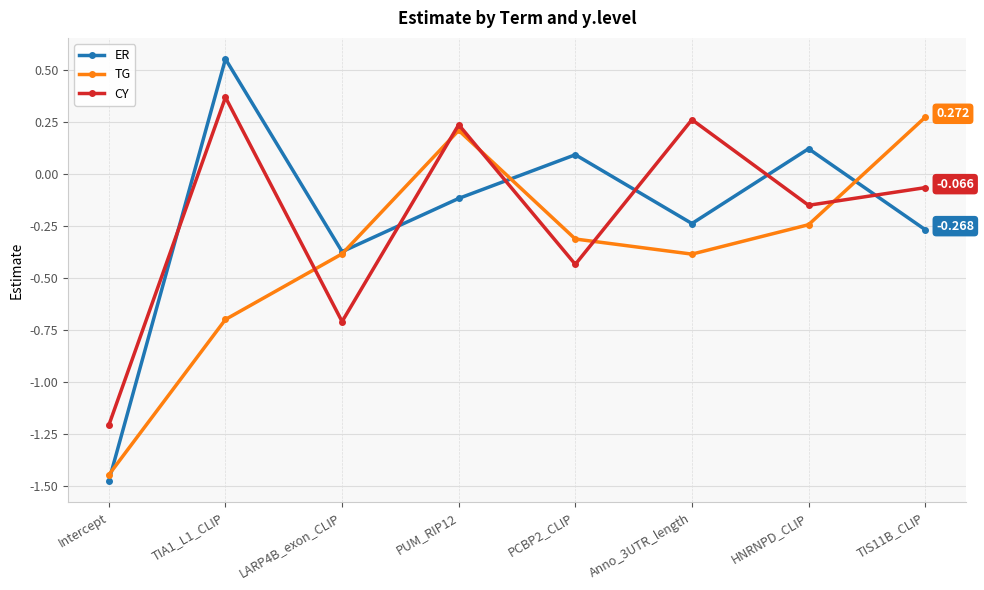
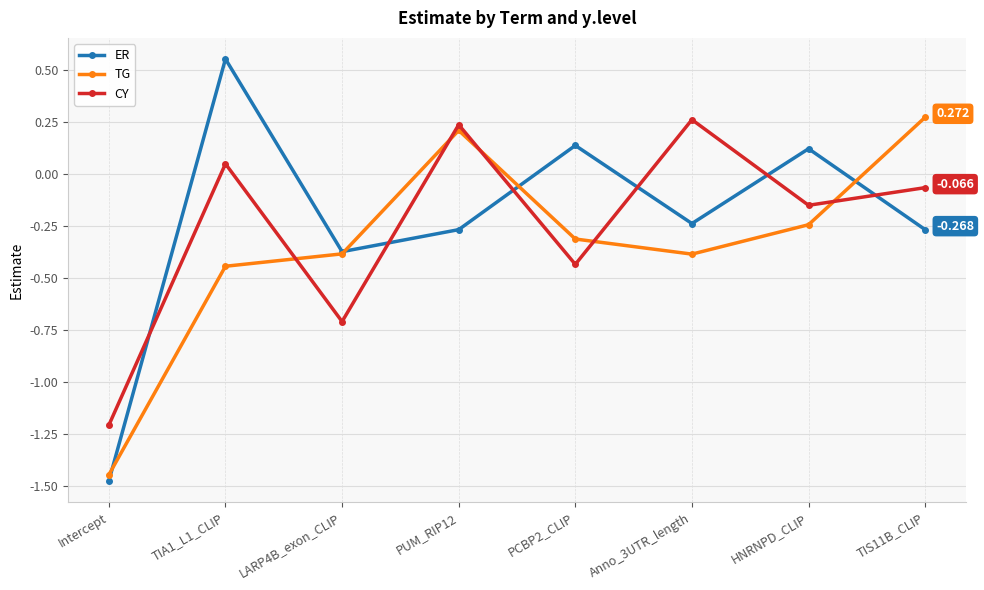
TG, TIA1_L1_CLIP: -0.70 -> -0.44
CY, TIA1_L1_CLIP: 0.37 -> 0.05
ER, PUM_RIP12: -0.12 -> -0.27
ER, PCBP2_CLIP: 0.09 -> 0.14
